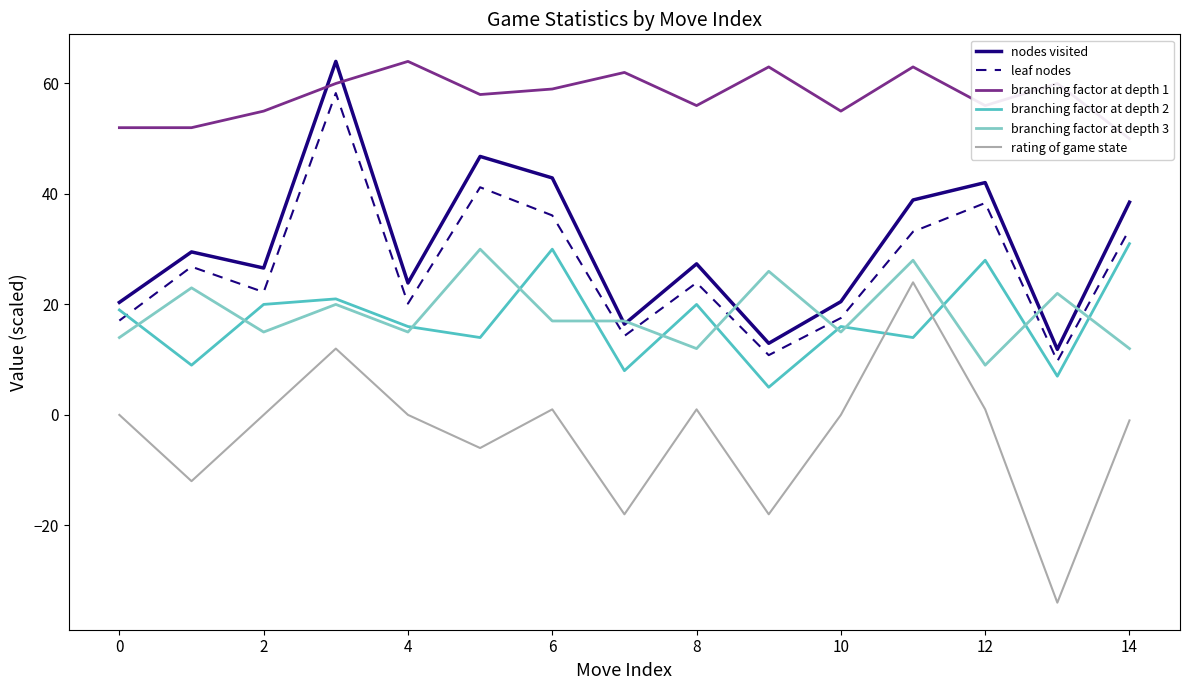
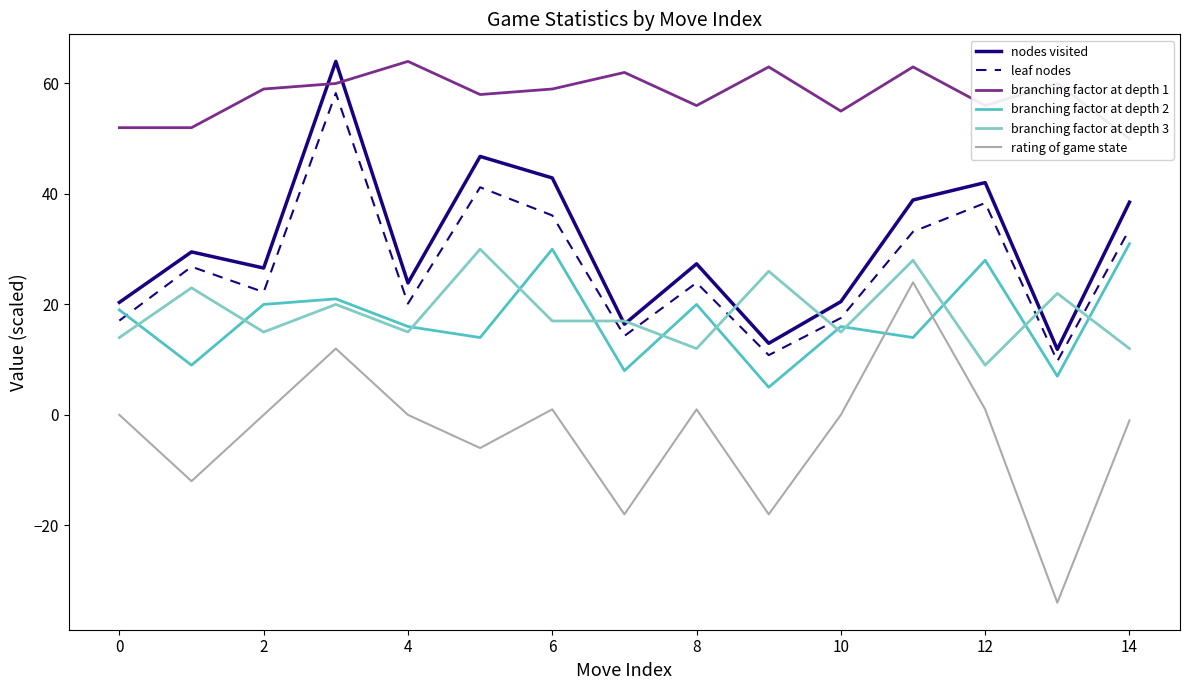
branching factor at depth 1, 2: 55 -> 59
